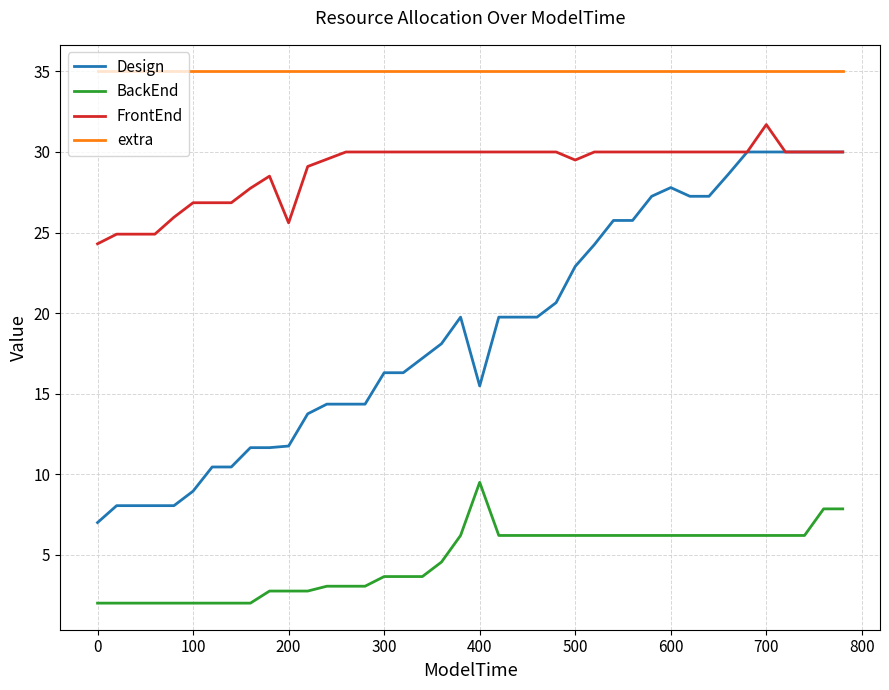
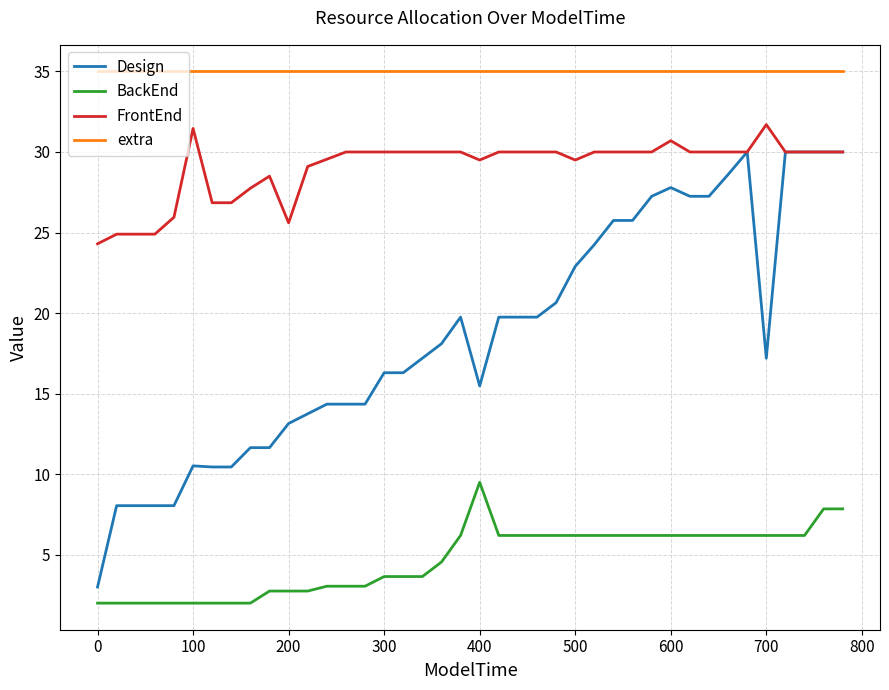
Design, 0: 7 -> 3
Design, 100: 9.0 -> 10.5
FrontEnd, 100: 26.9 -> 31.5
Design, 200: 11.8 -> 13.2
FrontEnd, 400: 30.0 -> 29.5
FrontEnd, 600: 30.0 -> 30.7
Design, 700: 30.0 -> 17.2
